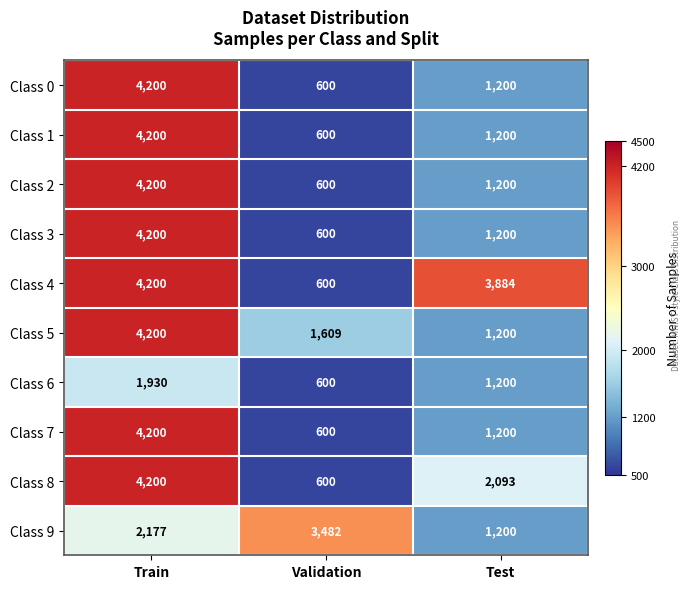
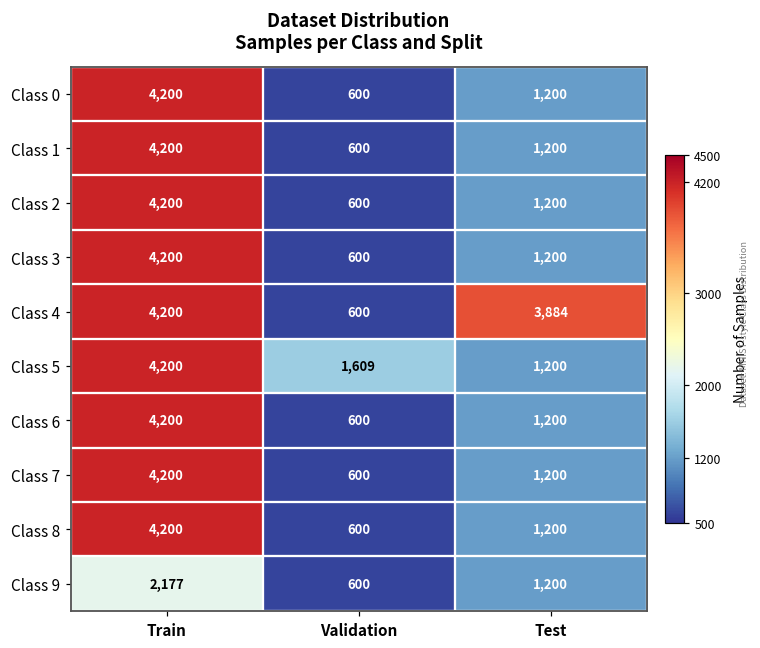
Class 6, Train: 1,930 -> 4,200
Class 8, Test: 2,093 -> 1,200
Class 9, Validation: 3,482 -> 600
